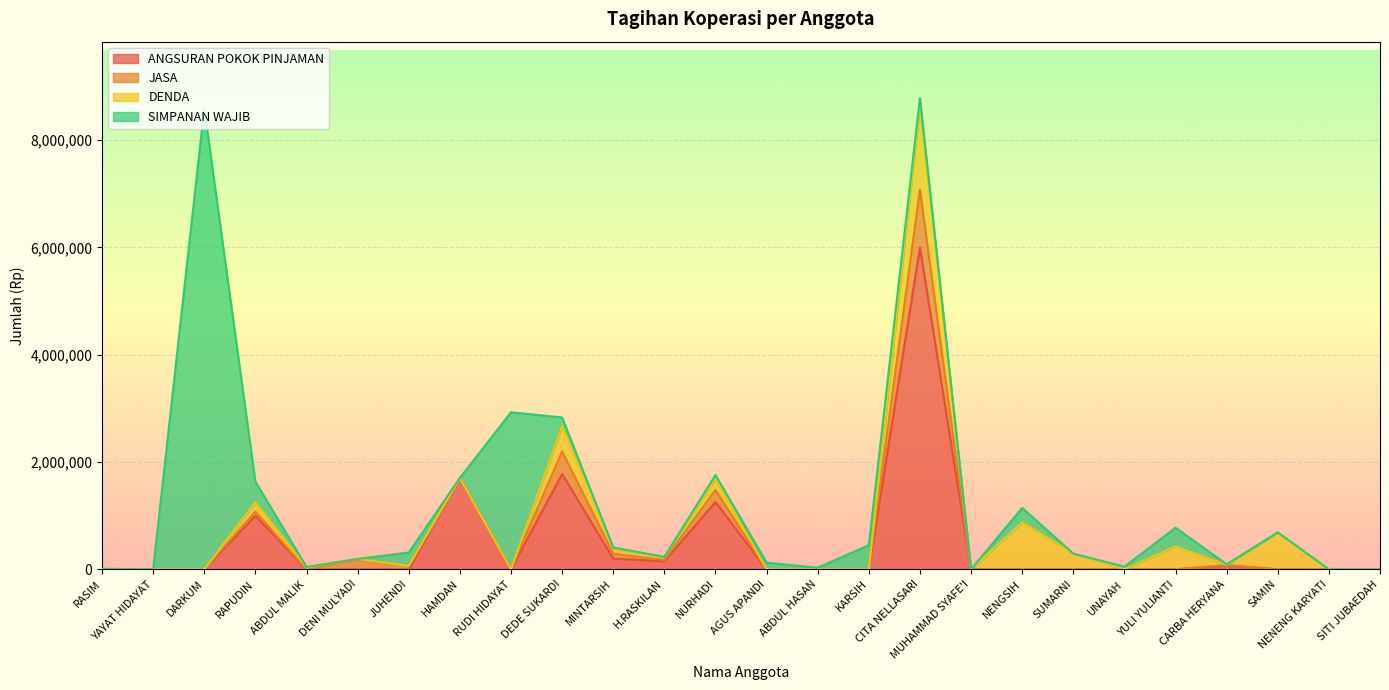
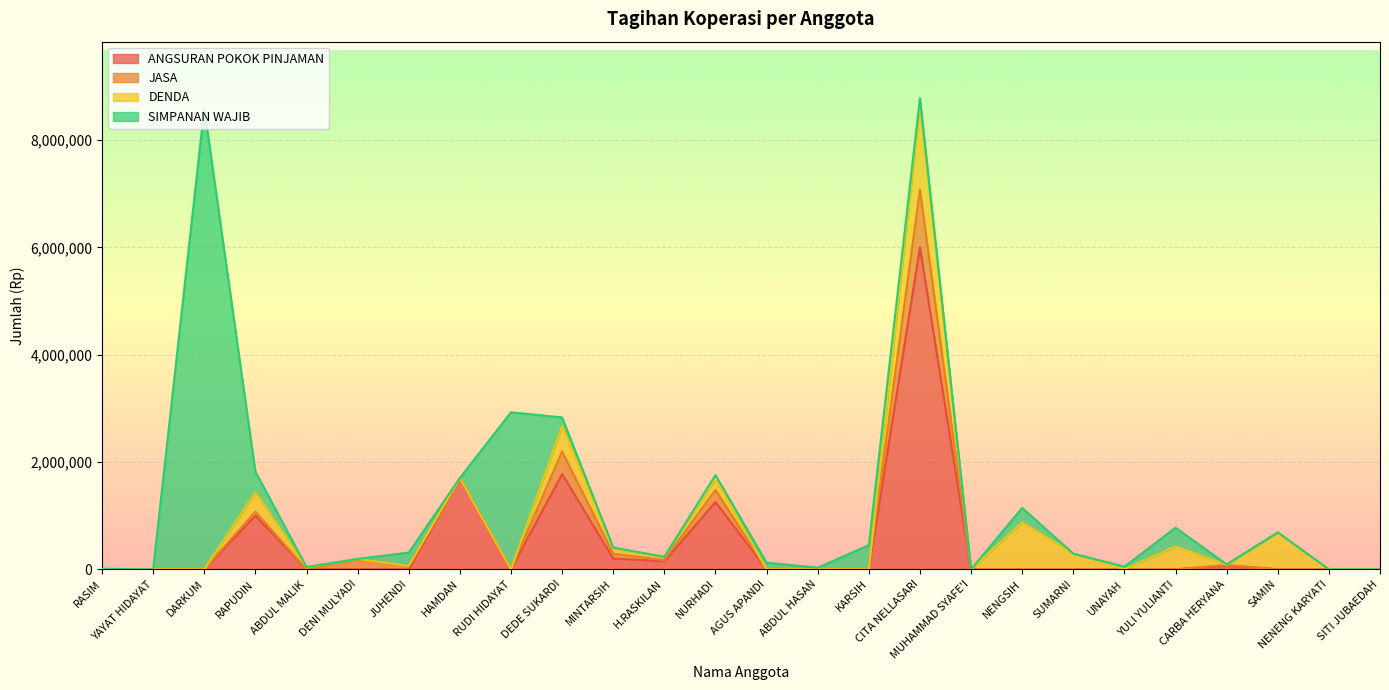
DENDA, RAPUDIN: 200,000 -> 400,000
